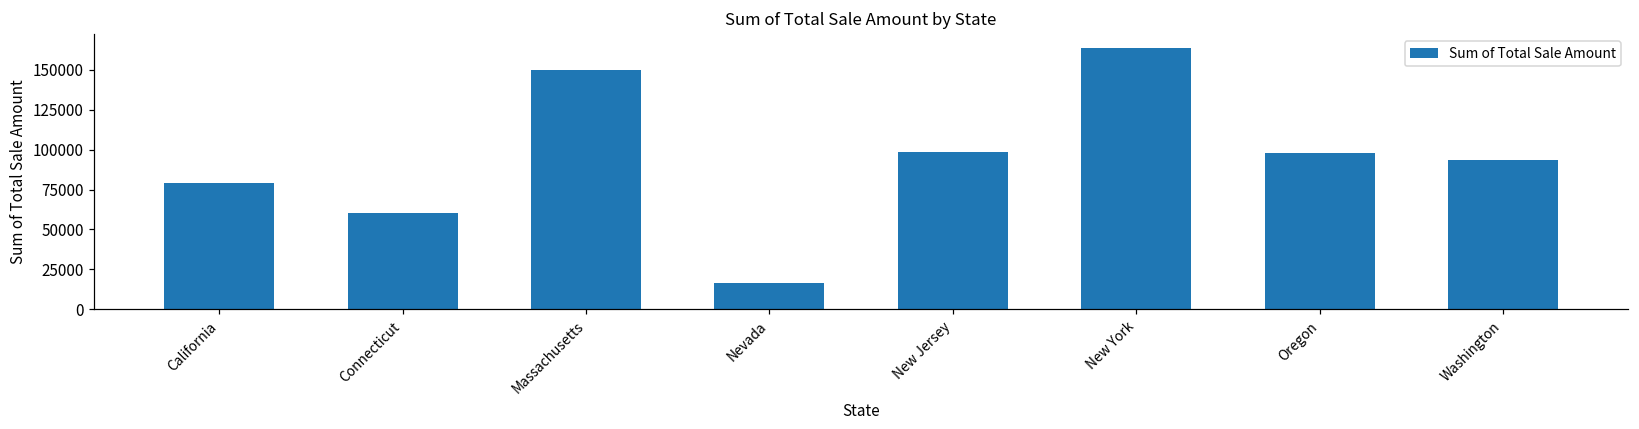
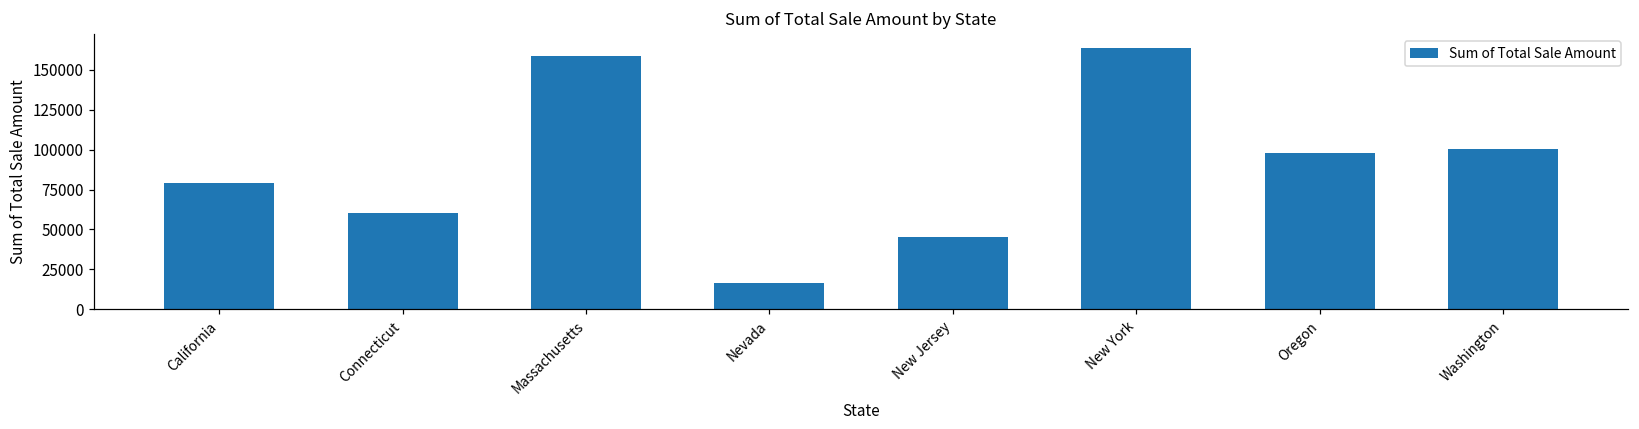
Massachusetts: 150000 -> 158000
New Jersey: 99000 -> 45000
Washington: 93000 -> 100000
